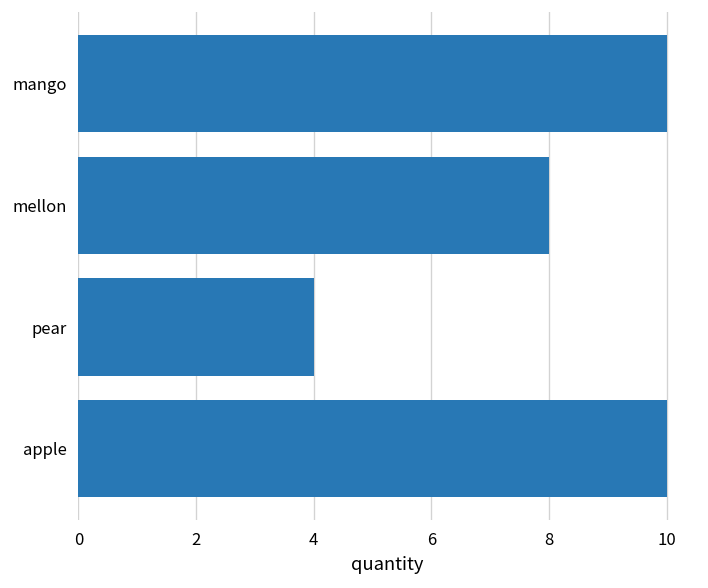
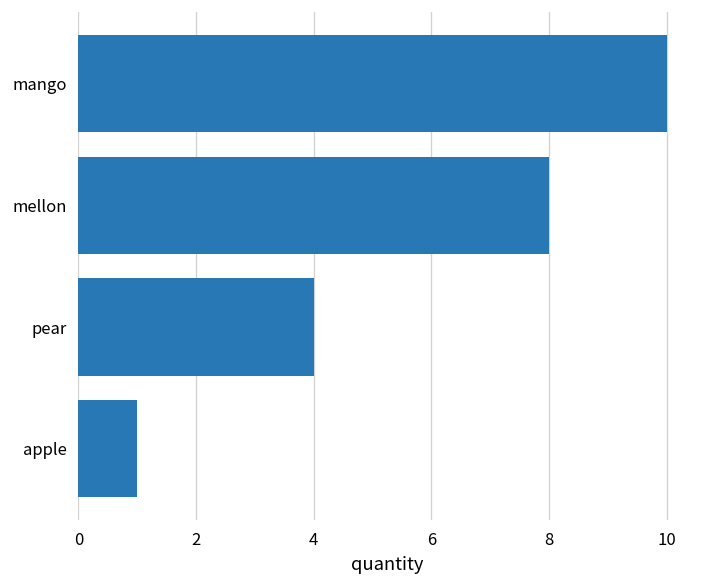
apple: 10 -> 1
